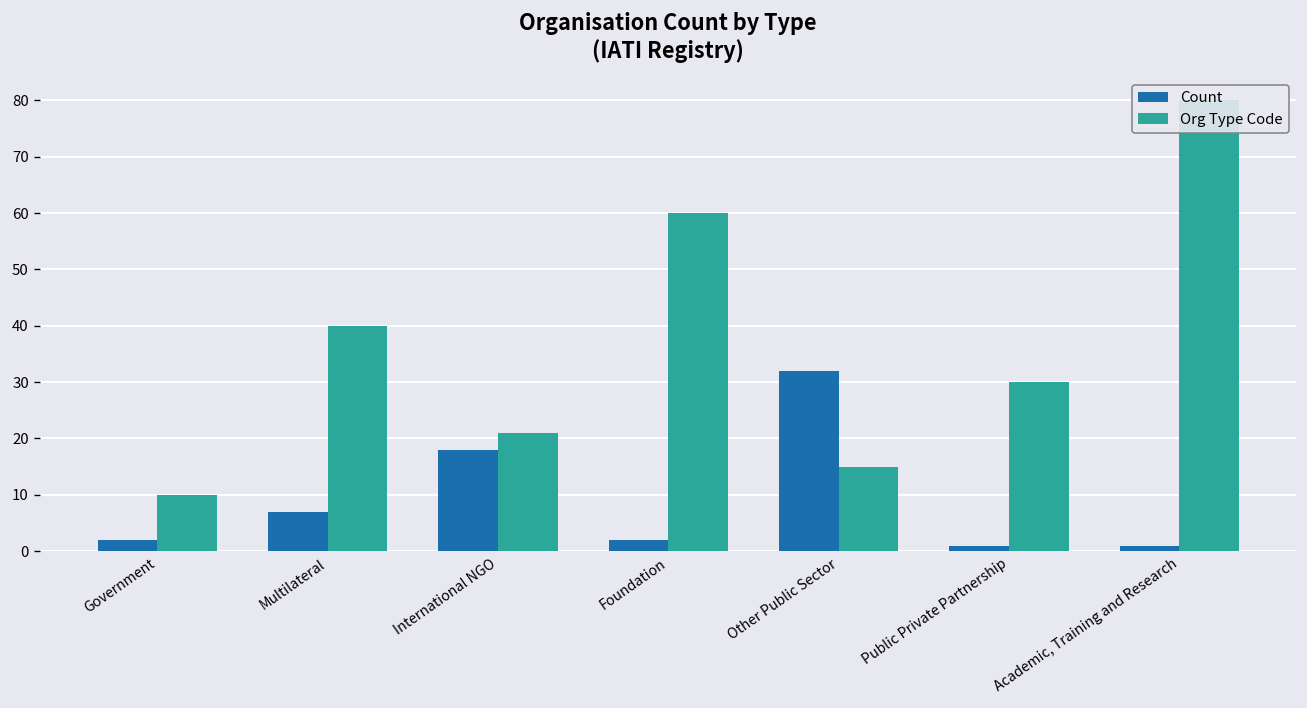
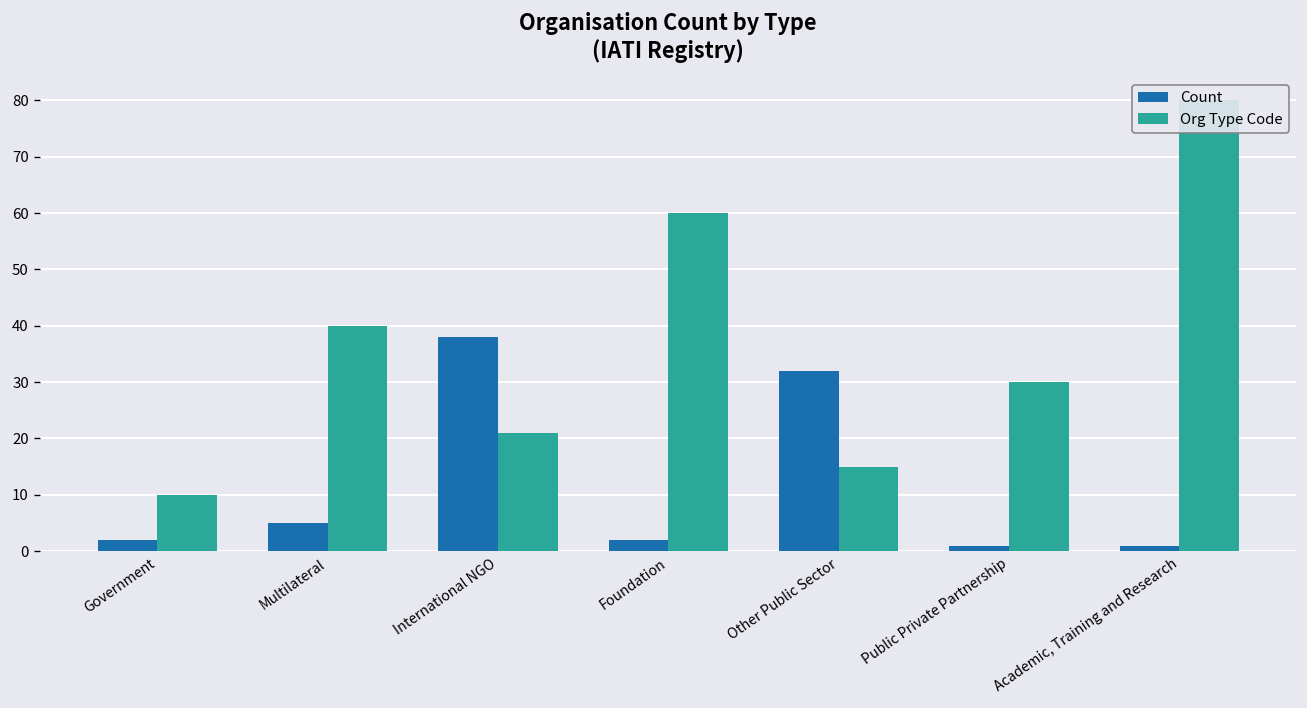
Count, Multilateral: 7 -> 5
Count, International NGO: 18 -> 38
